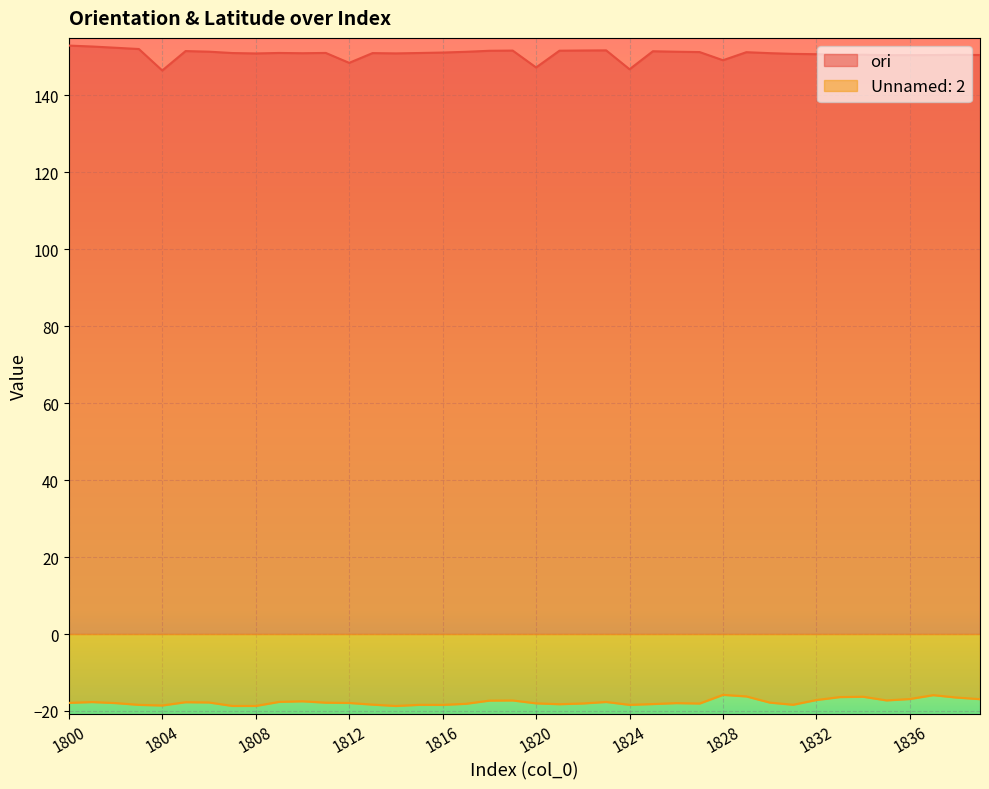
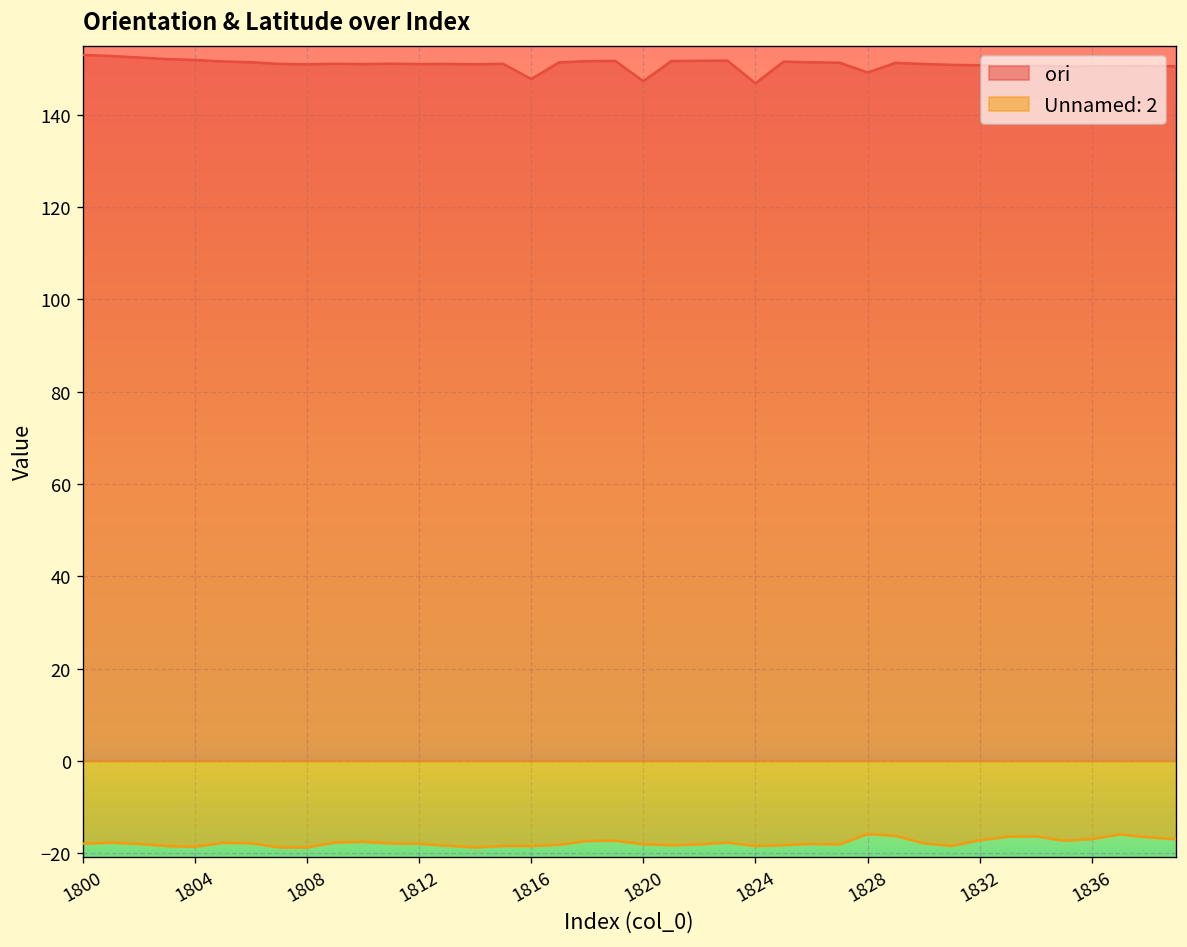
ori, 1804: 146 -> 152
ori, 1812: 148 -> 151
ori, 1816: 151 -> 148
